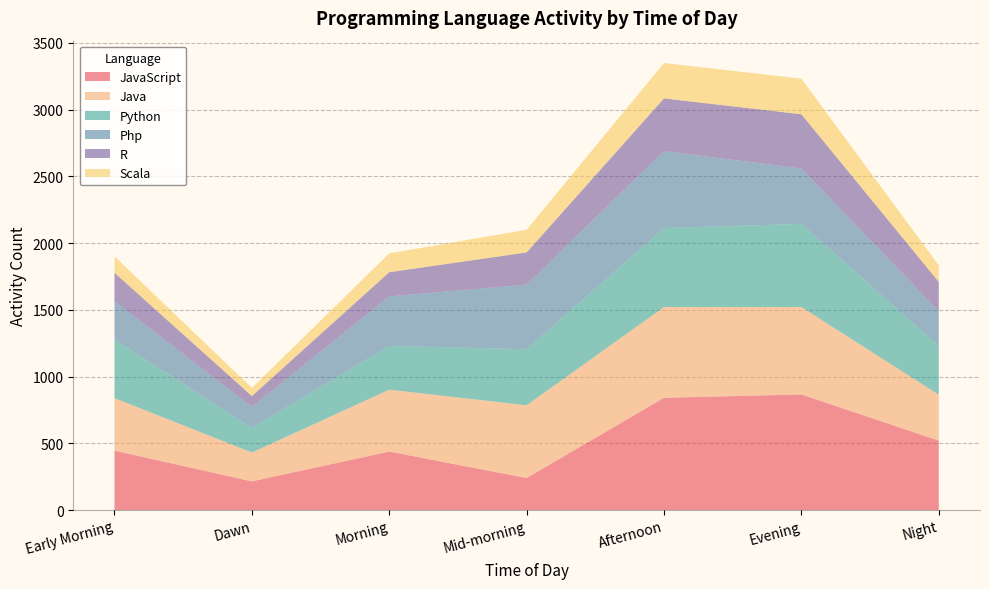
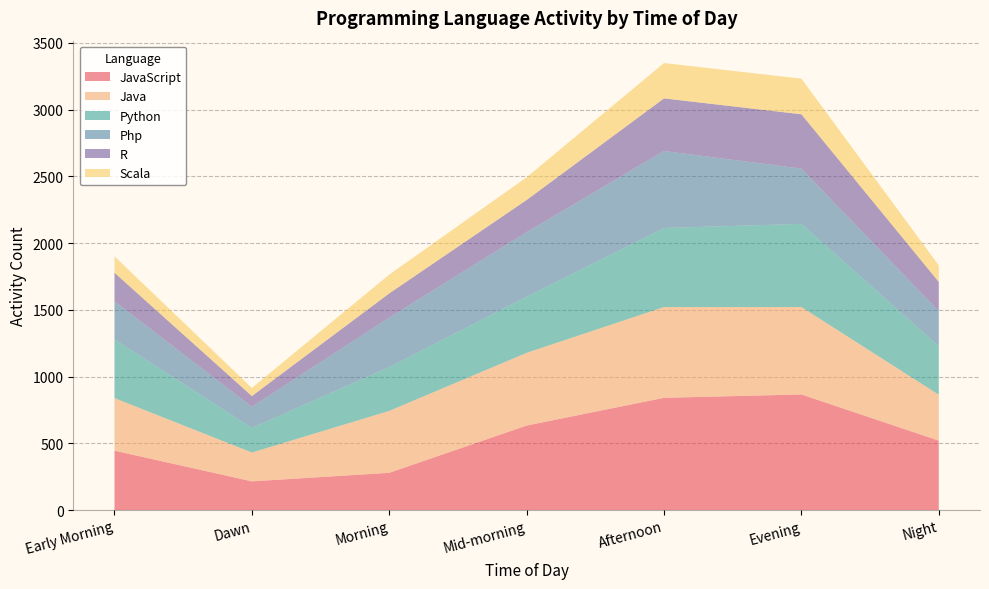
JavaScript, Morning: 440 -> 280
JavaScript, Mid-morning: 240 -> 630
